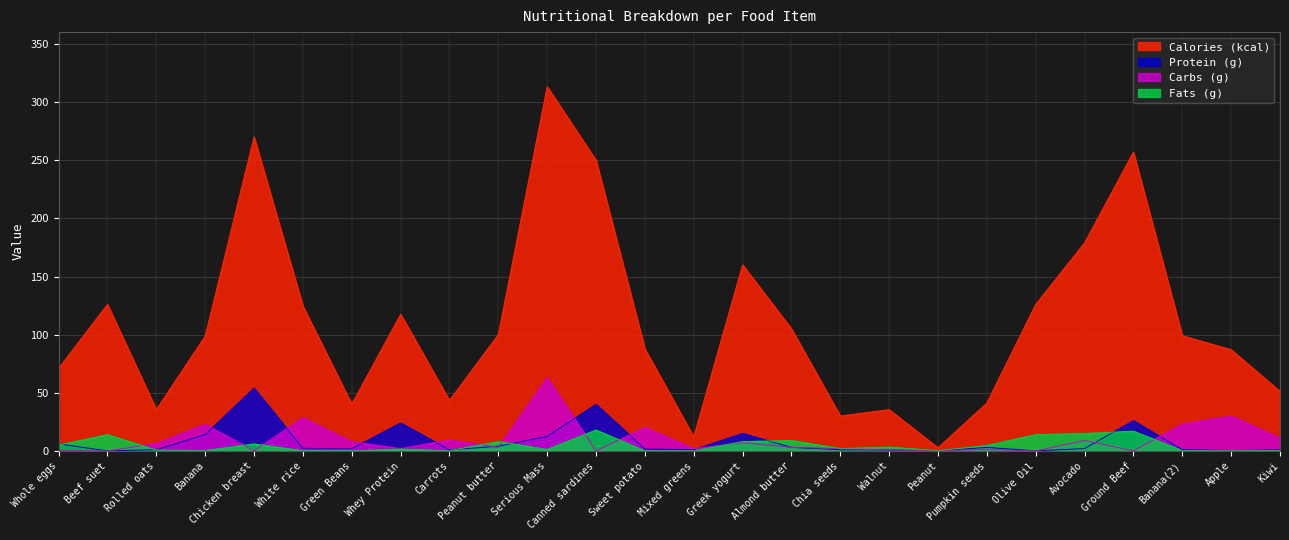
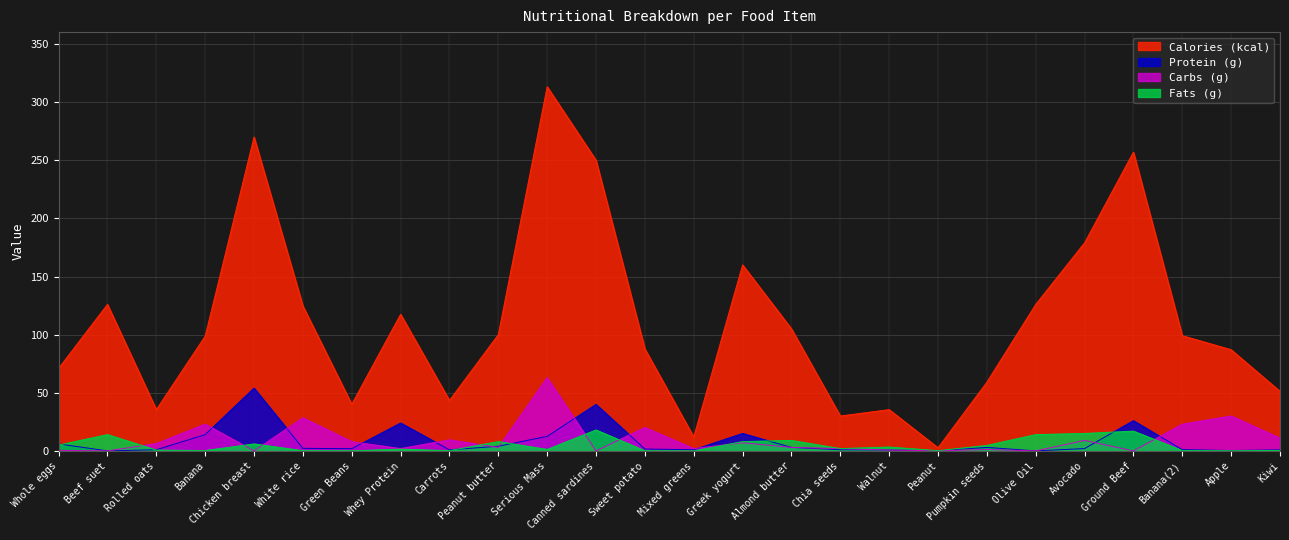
Calories (kcal), Pumpkin seeds: 41 -> 59
